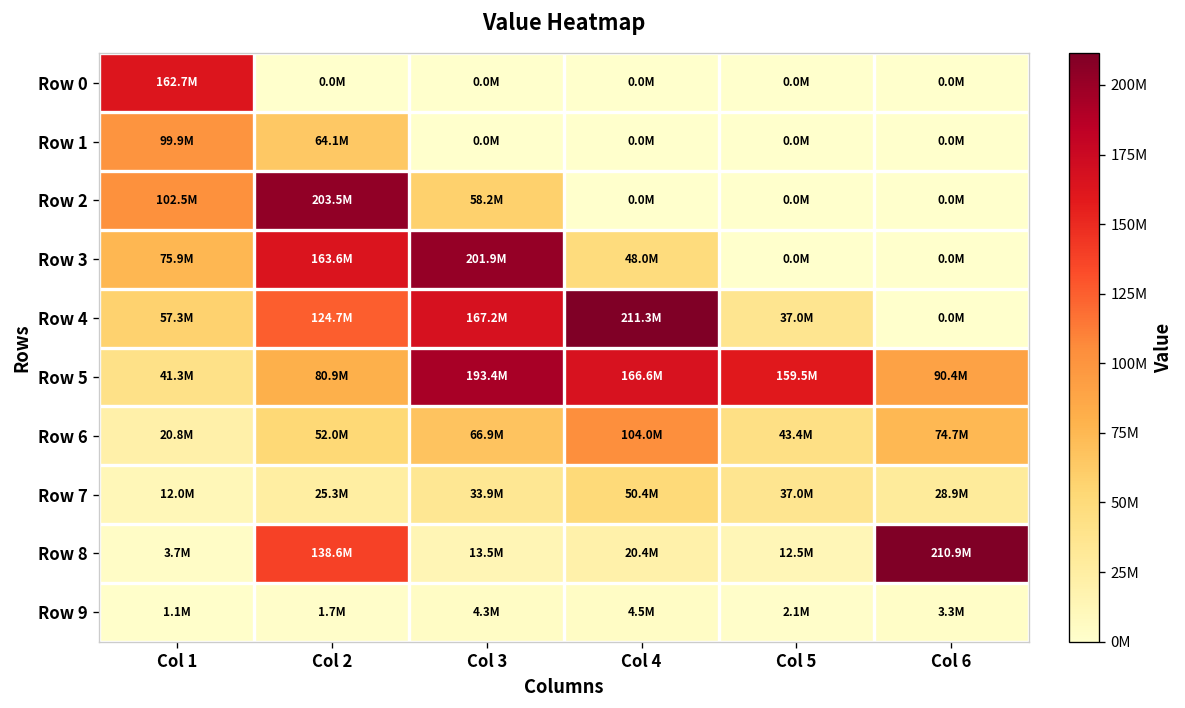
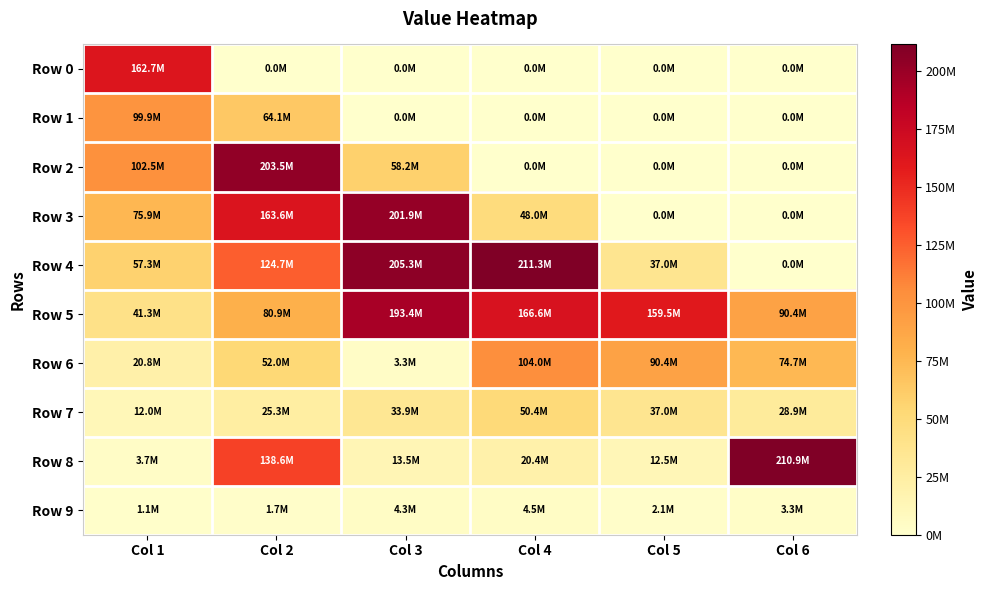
Row 4, Col 3: 167.2M -> 205.3M
Row 6, Col 3: 66.9M -> 3.3M
Row 6, Col 5: 43.4M -> 90.4M
